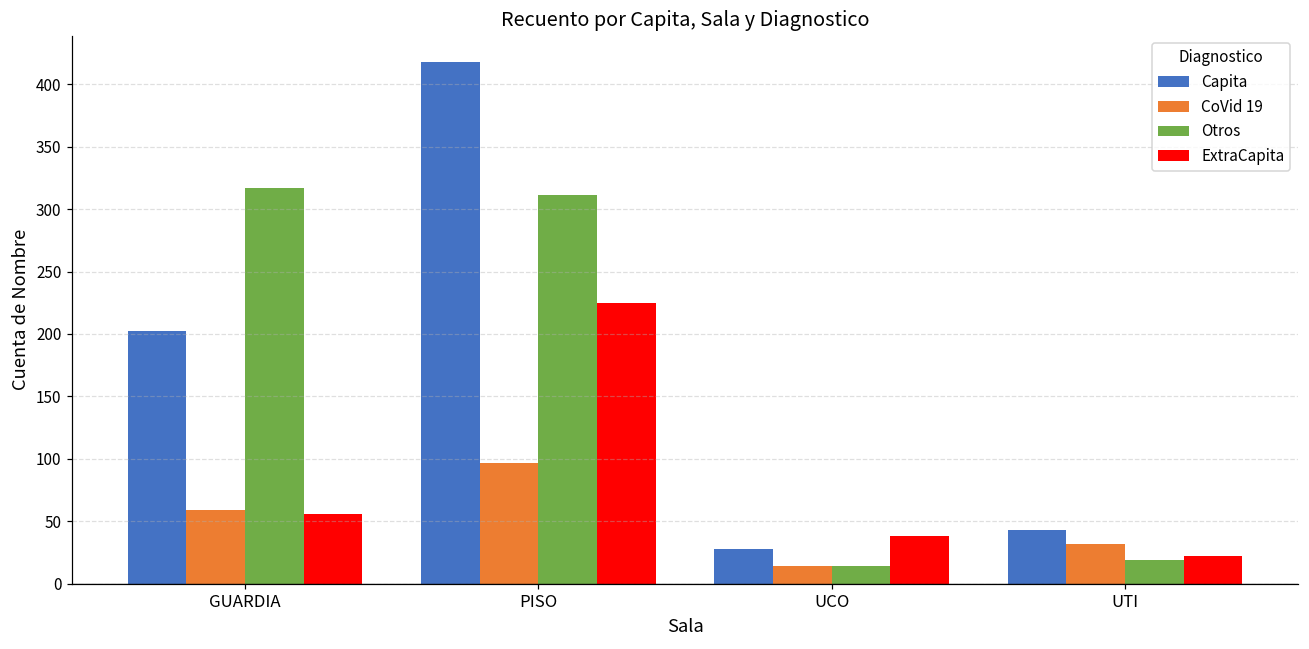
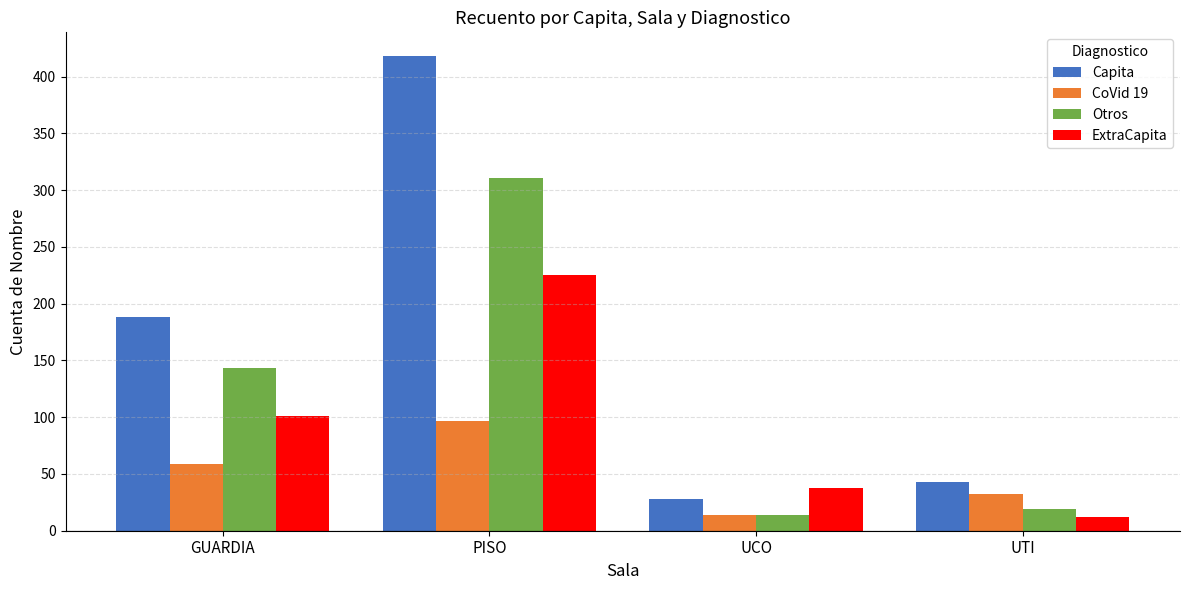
Capita, GUARDIA: 202 -> 188
Otros, GUARDIA: 317 -> 143
ExtraCapita, GUARDIA: 56 -> 101
ExtraCapita, UTI: 22 -> 12
